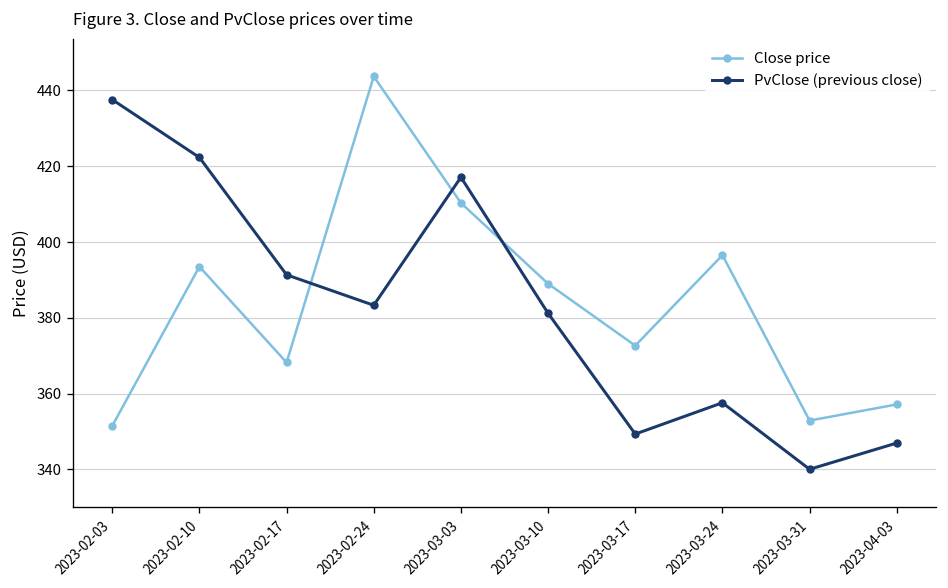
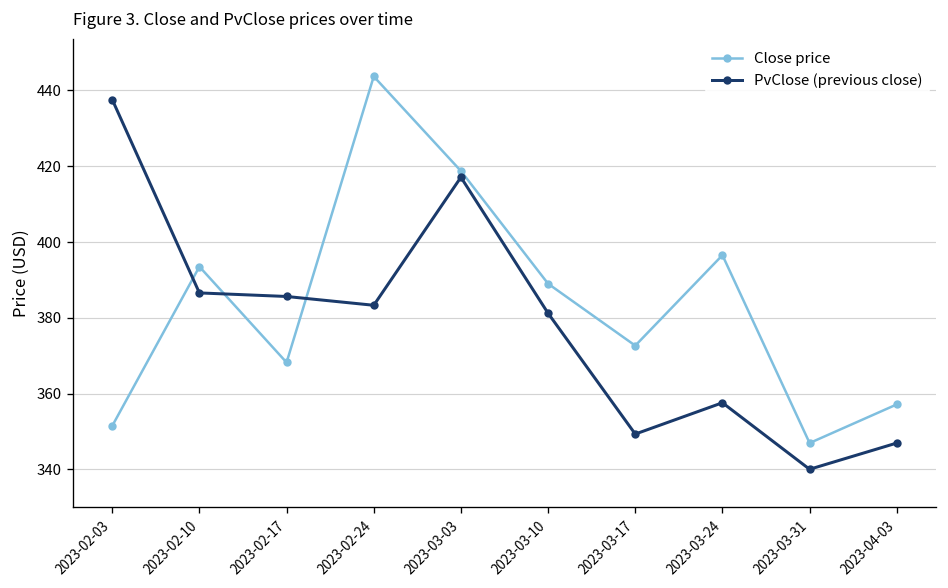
PvClose (previous close), 2023-02-10: 422 -> 387
PvClose (previous close), 2023-02-17: 391 -> 386
Close price, 2023-03-03: 410 -> 419
Close price, 2023-03-31: 353 -> 347
